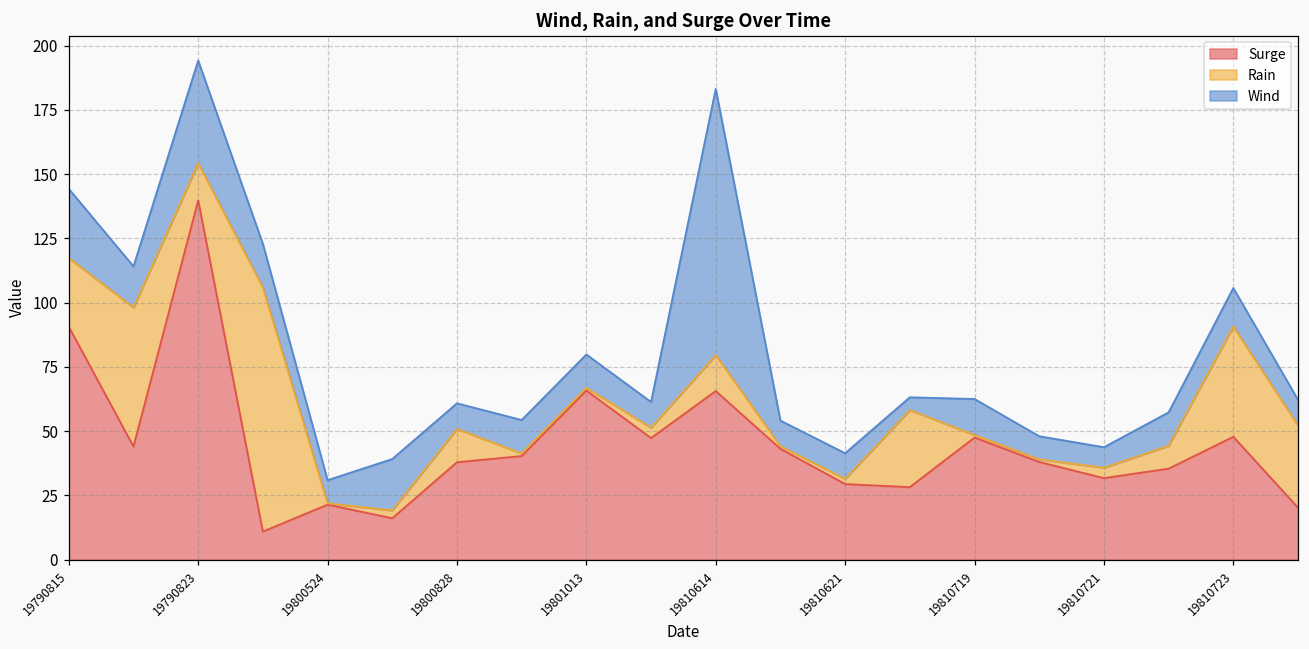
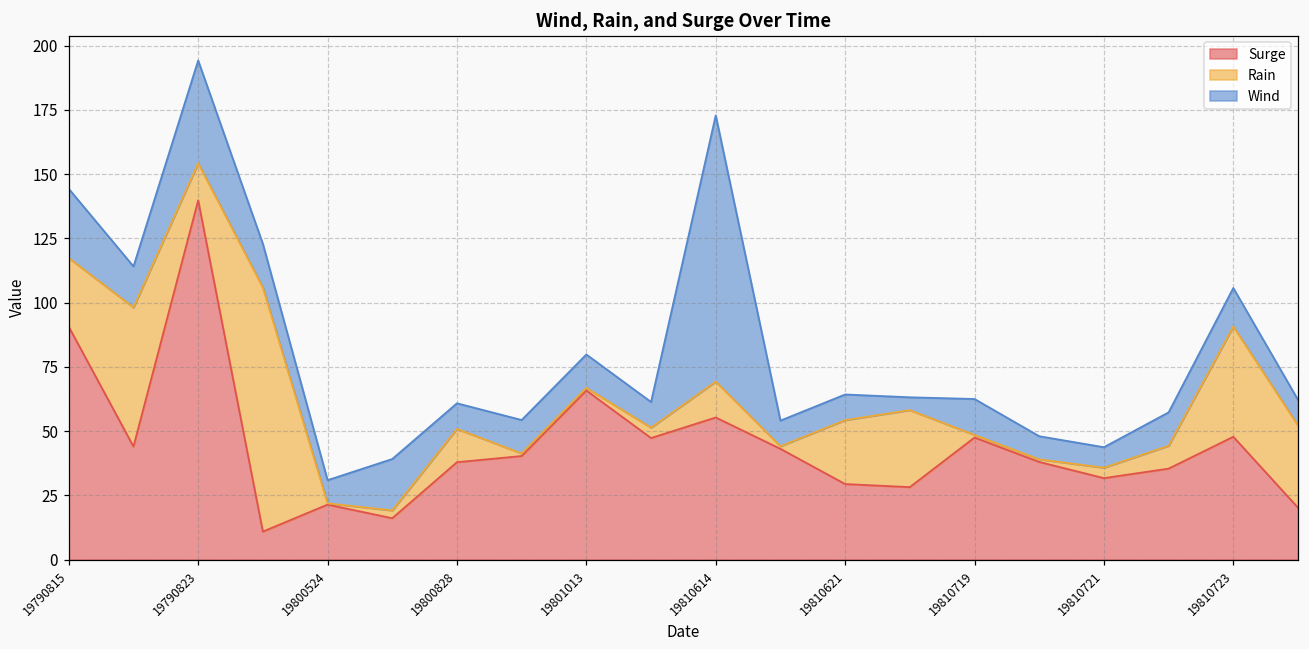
Surge, 19810614: 66 -> 55
Rain, 19810621: 2 -> 25
